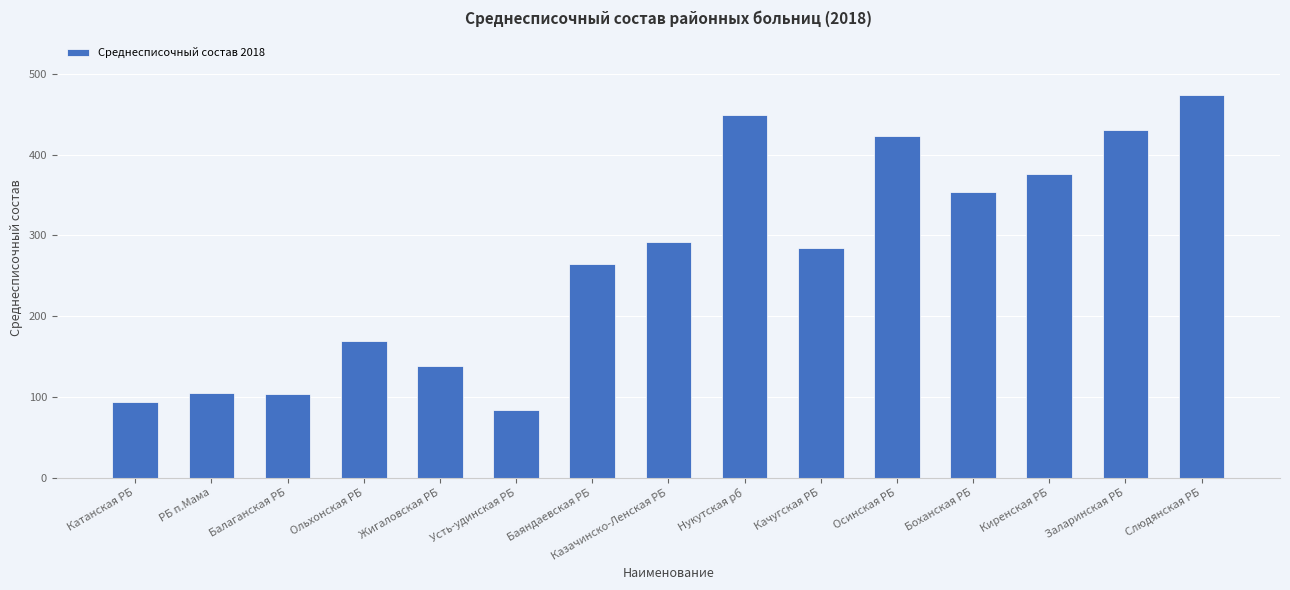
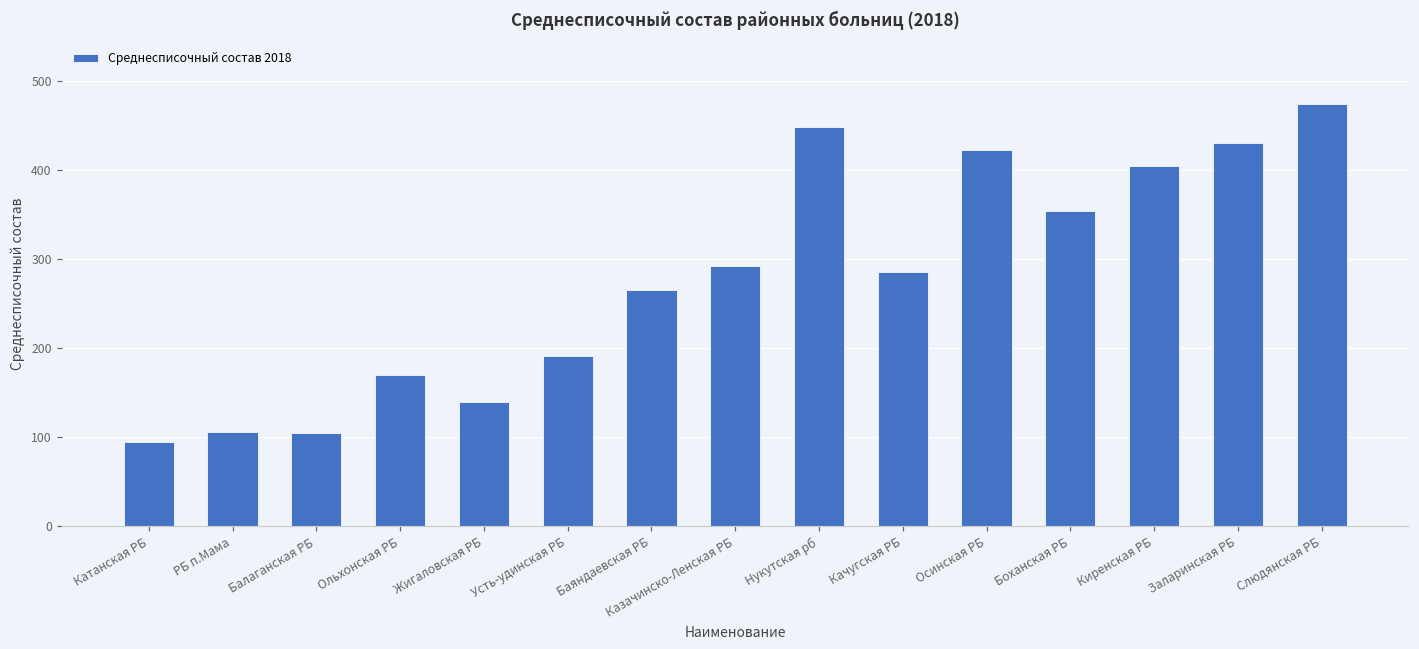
Усть-удинская РБ: 80 -> 190
Киренская РБ: 380 -> 410
